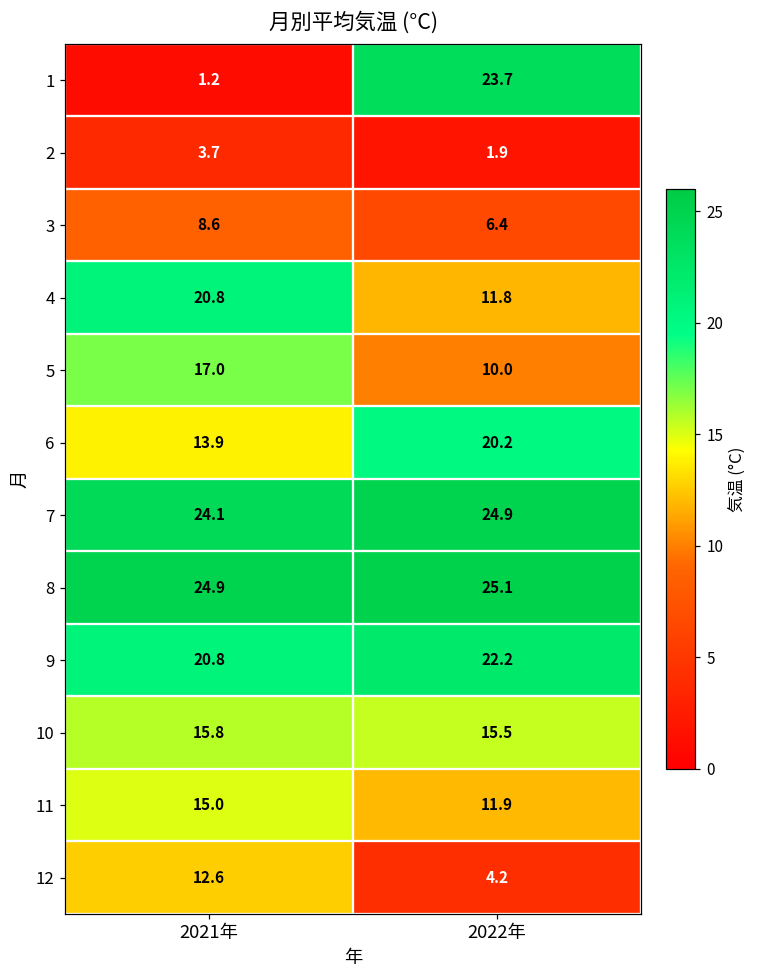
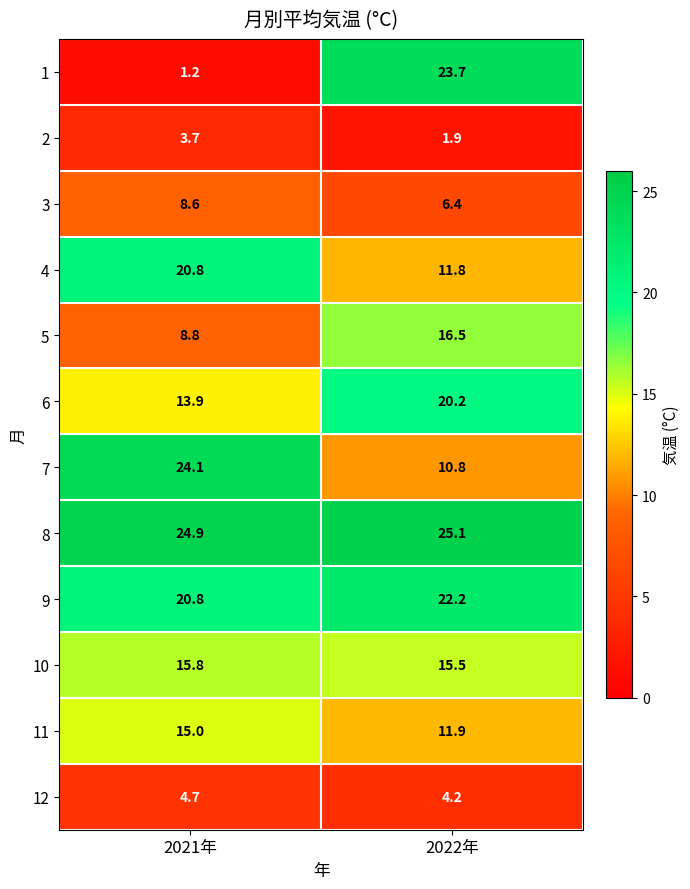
5, 2021年: 17.0 -> 8.8
5, 2022年: 10.0 -> 16.5
7, 2022年: 24.9 -> 10.8
12, 2021年: 12.6 -> 4.7
